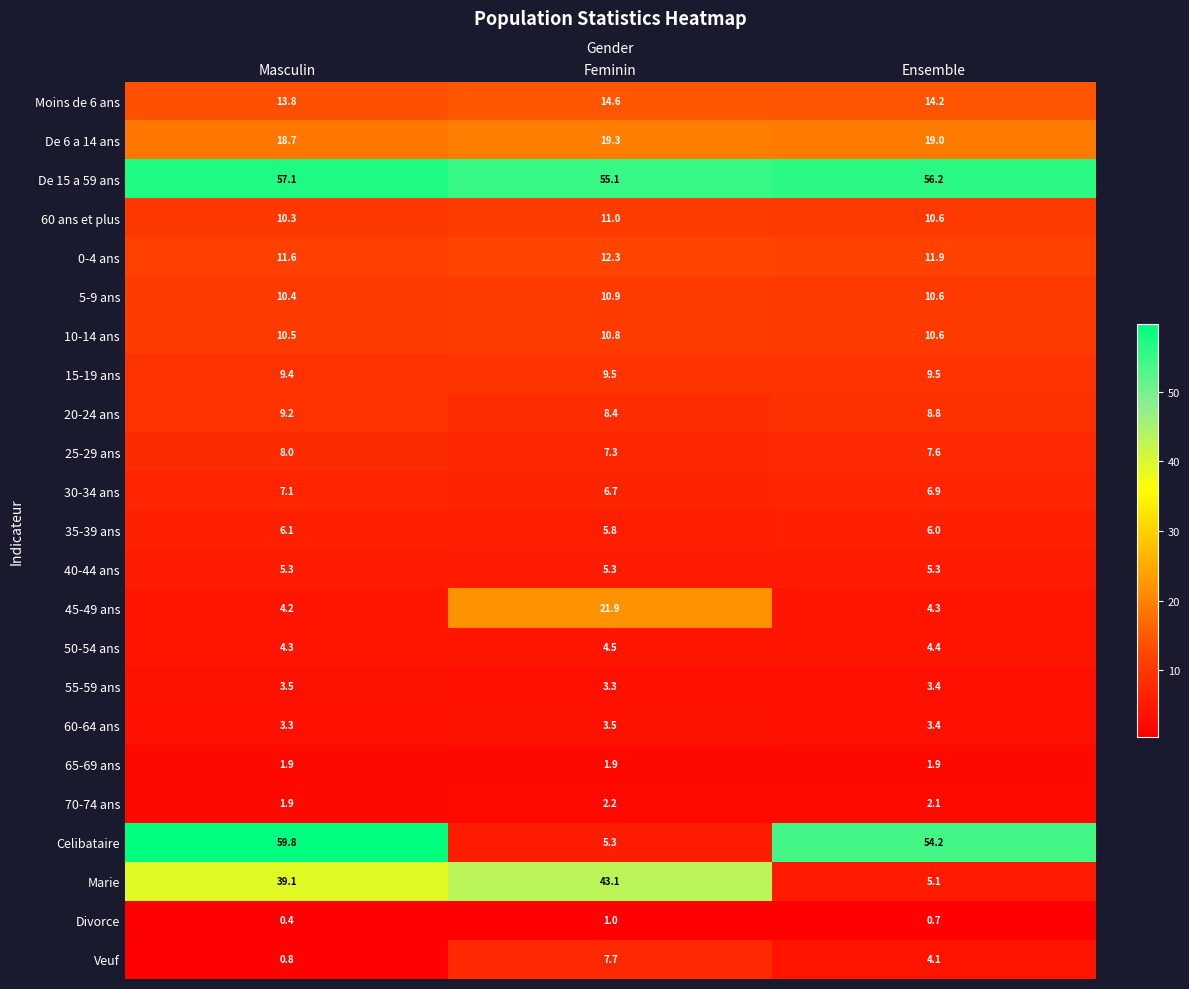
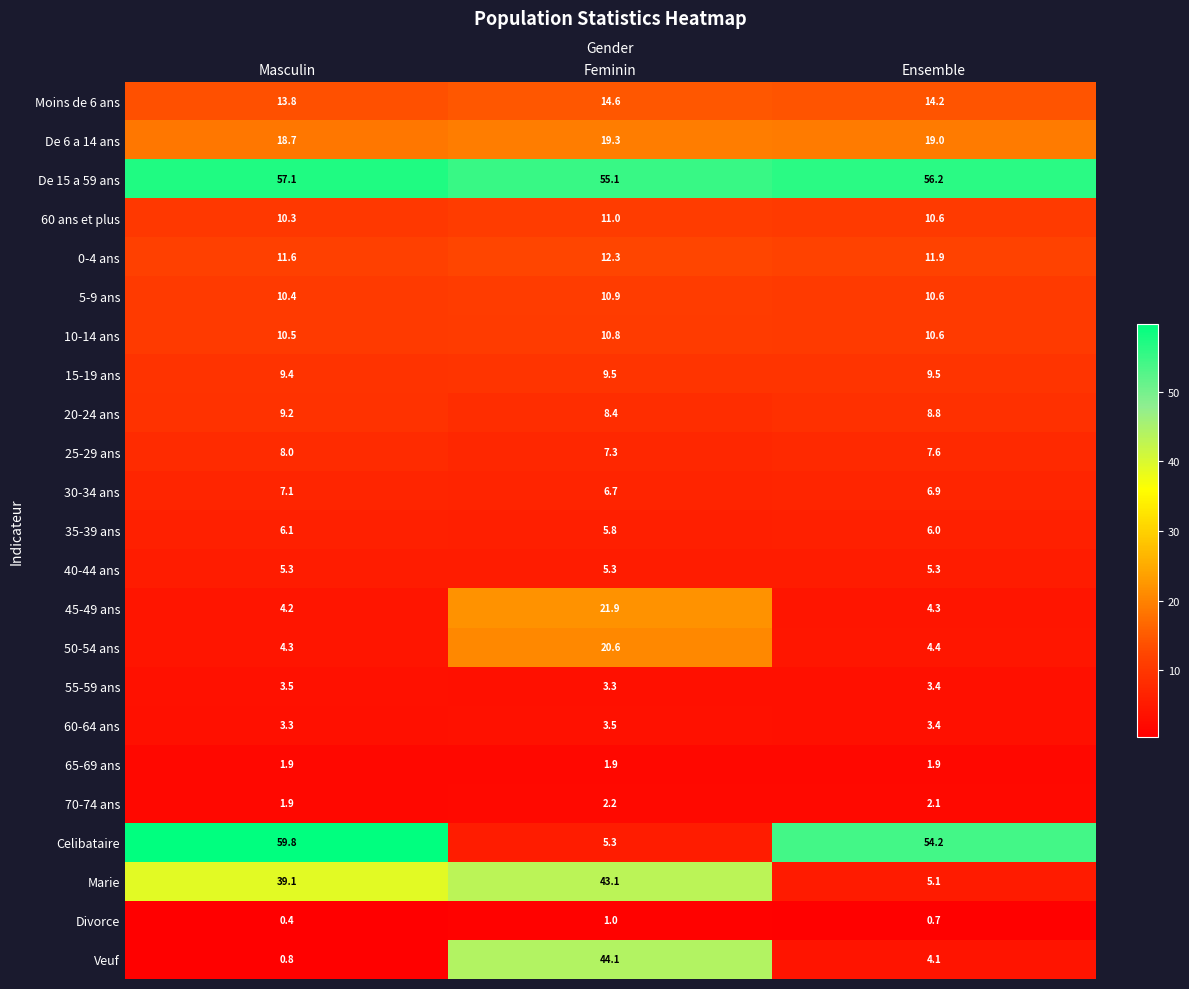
50-54 ans, Feminin: 4.5 -> 20.6
Veuf, Feminin: 7.7 -> 44.1
